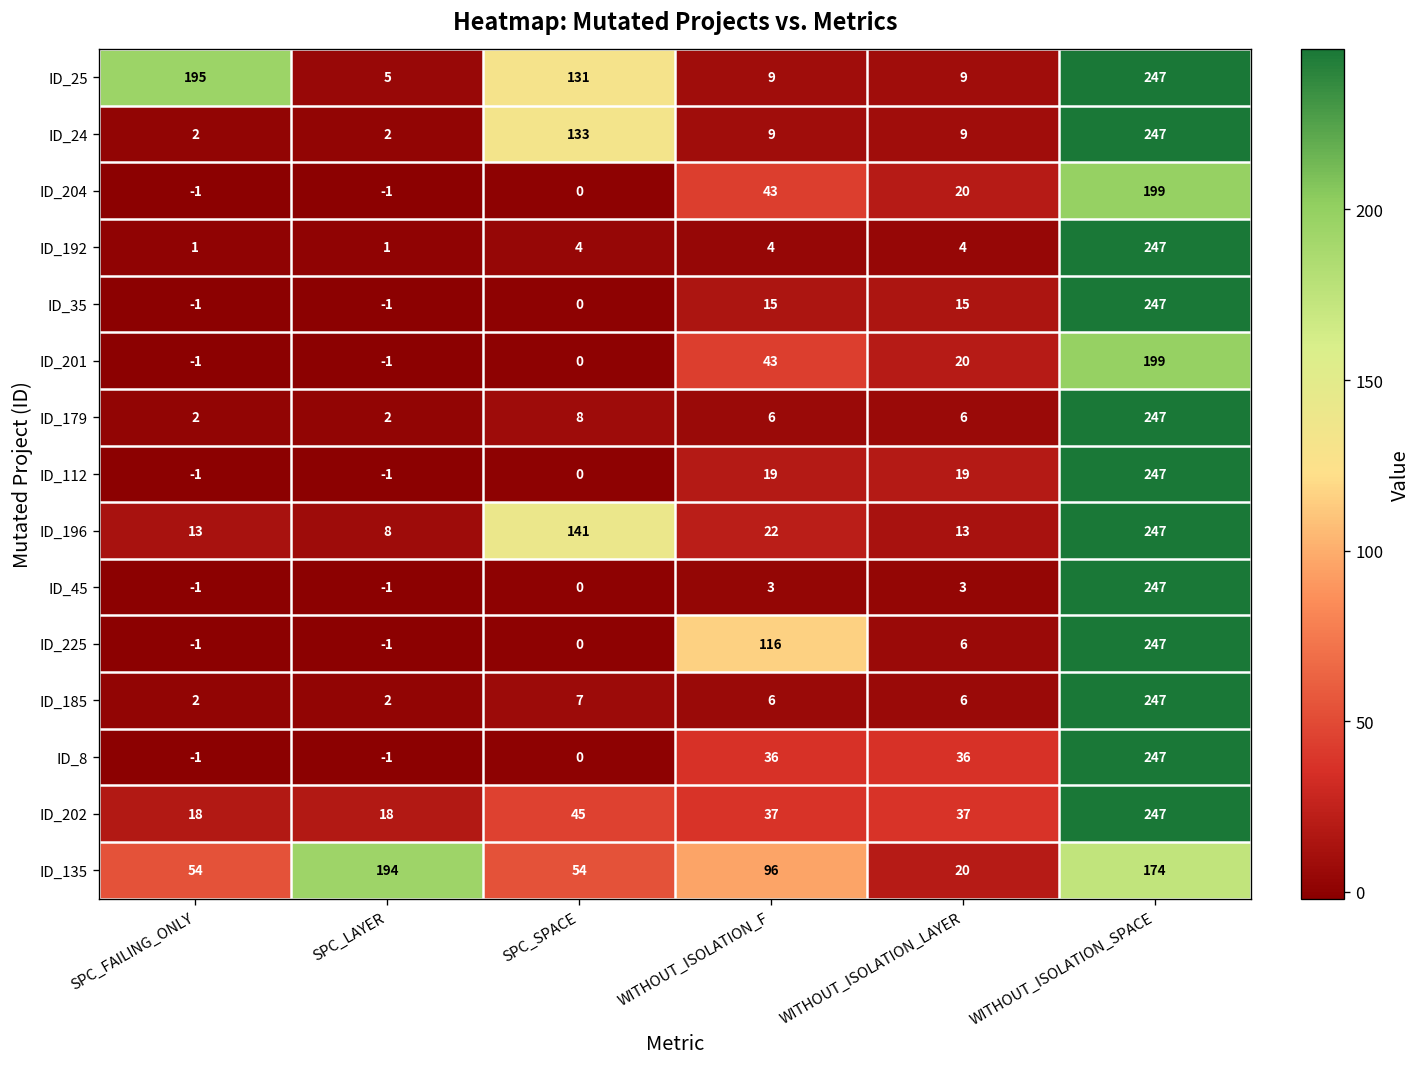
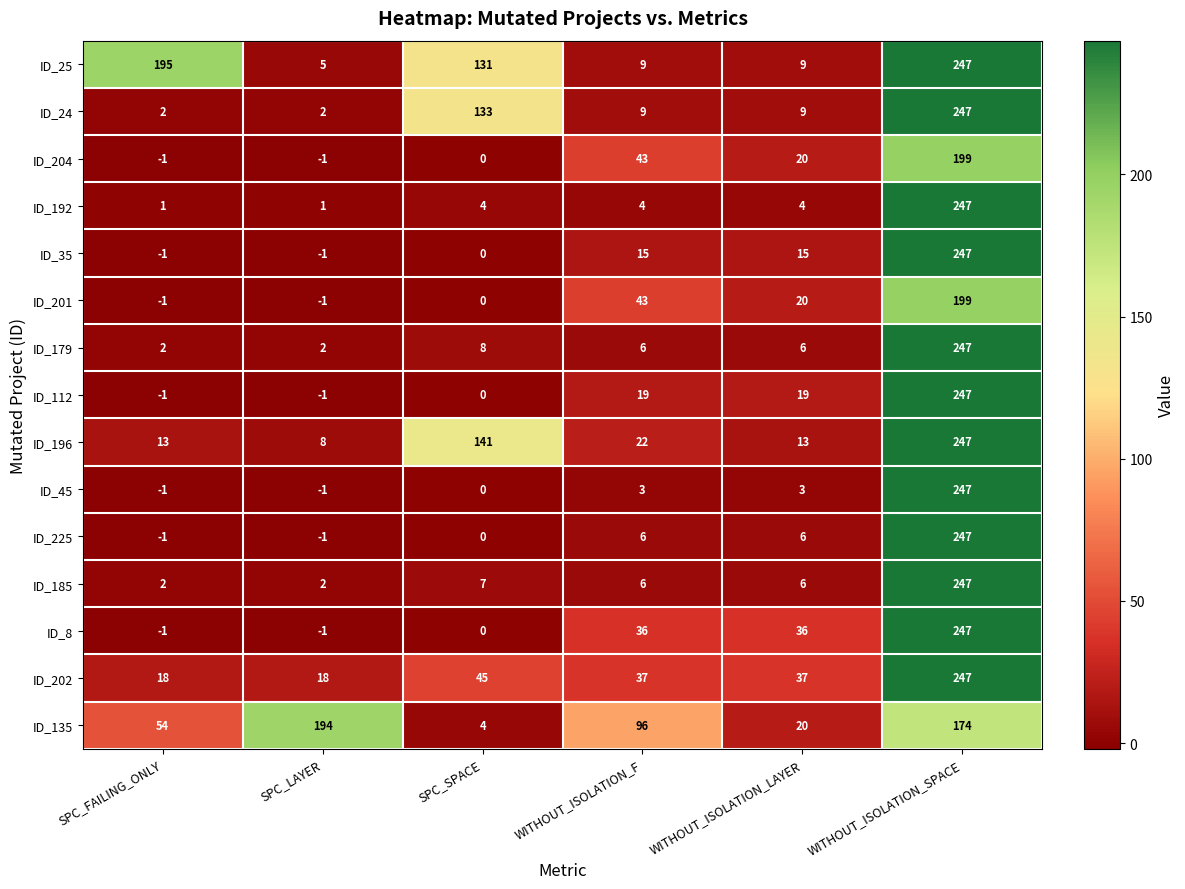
ID_225, WITHOUT_ISOLATION_F: 116 -> 6
ID_135, SPC_SPACE: 54 -> 4
